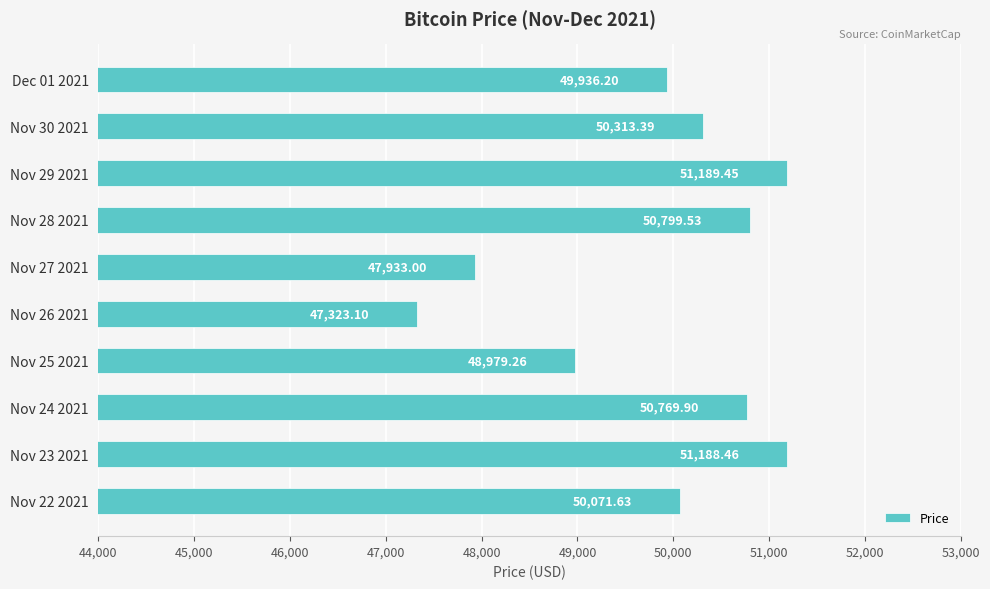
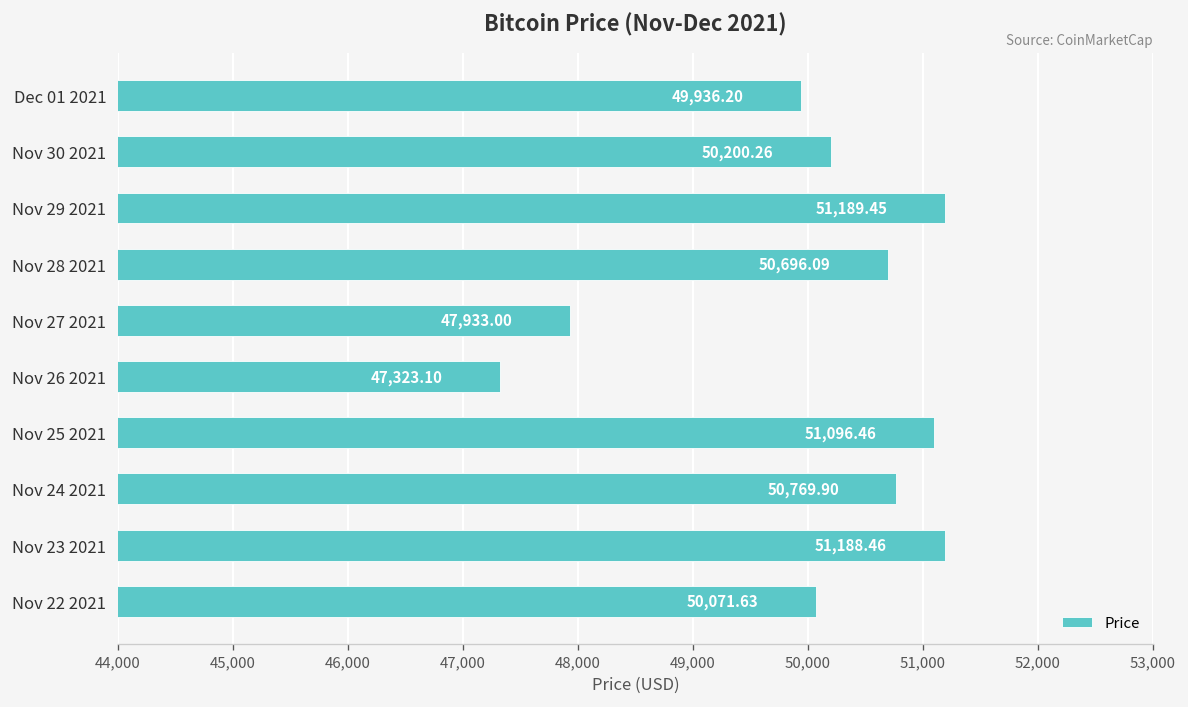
Nov 30 2021: 50,313.39 -> 50,200.26
Nov 28 2021: 50,799.53 -> 50,696.09
Nov 25 2021: 48,979.26 -> 51,096.46
